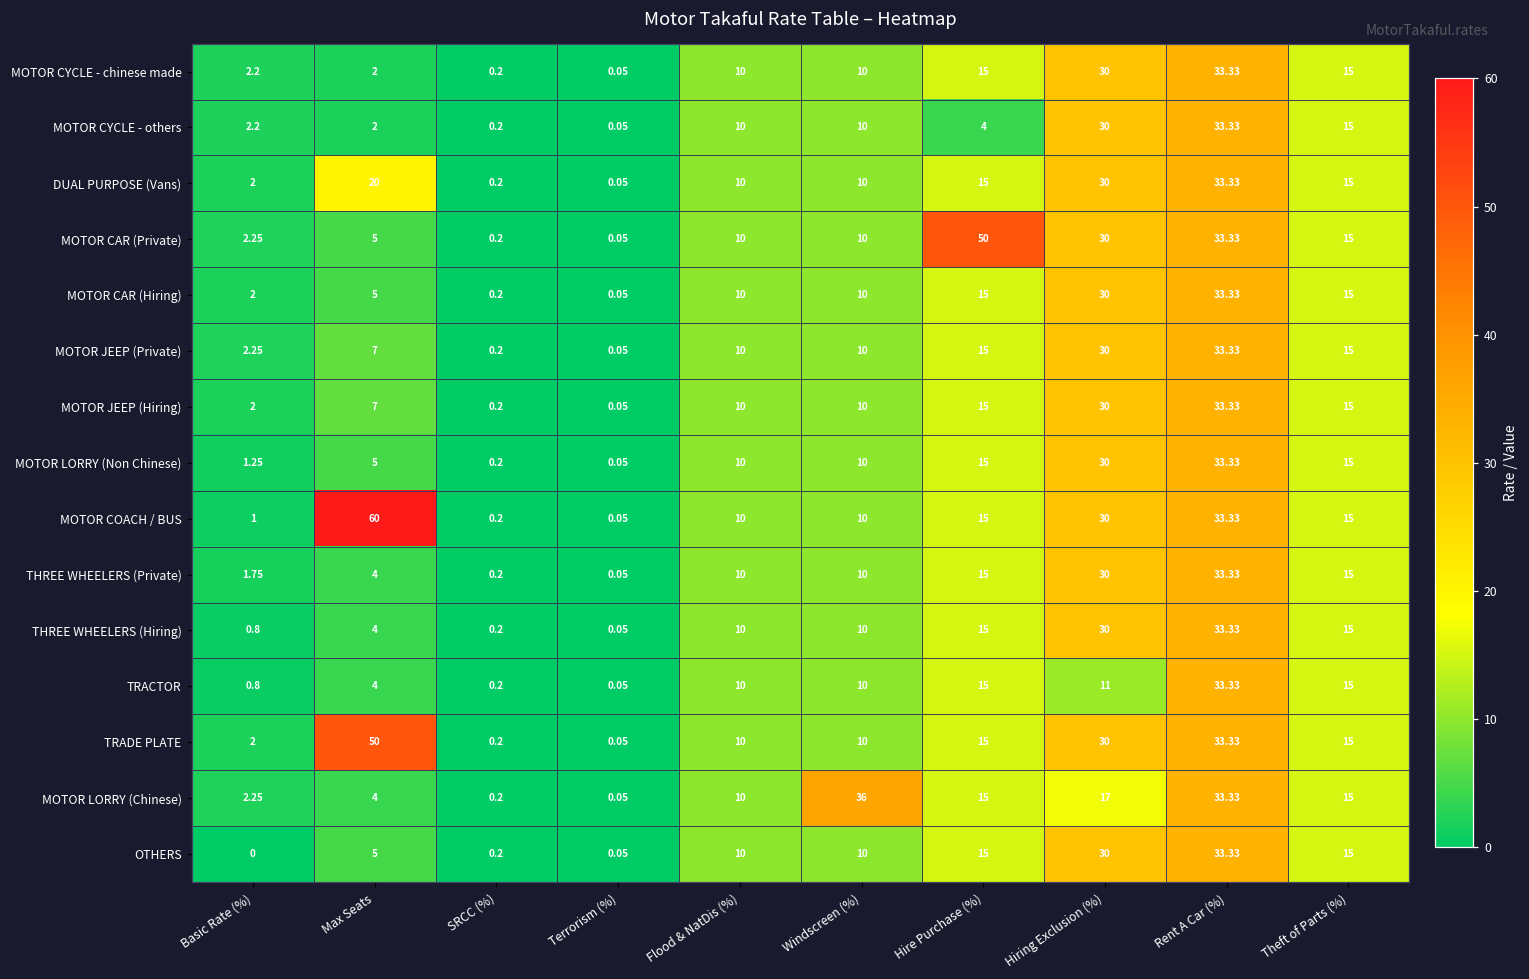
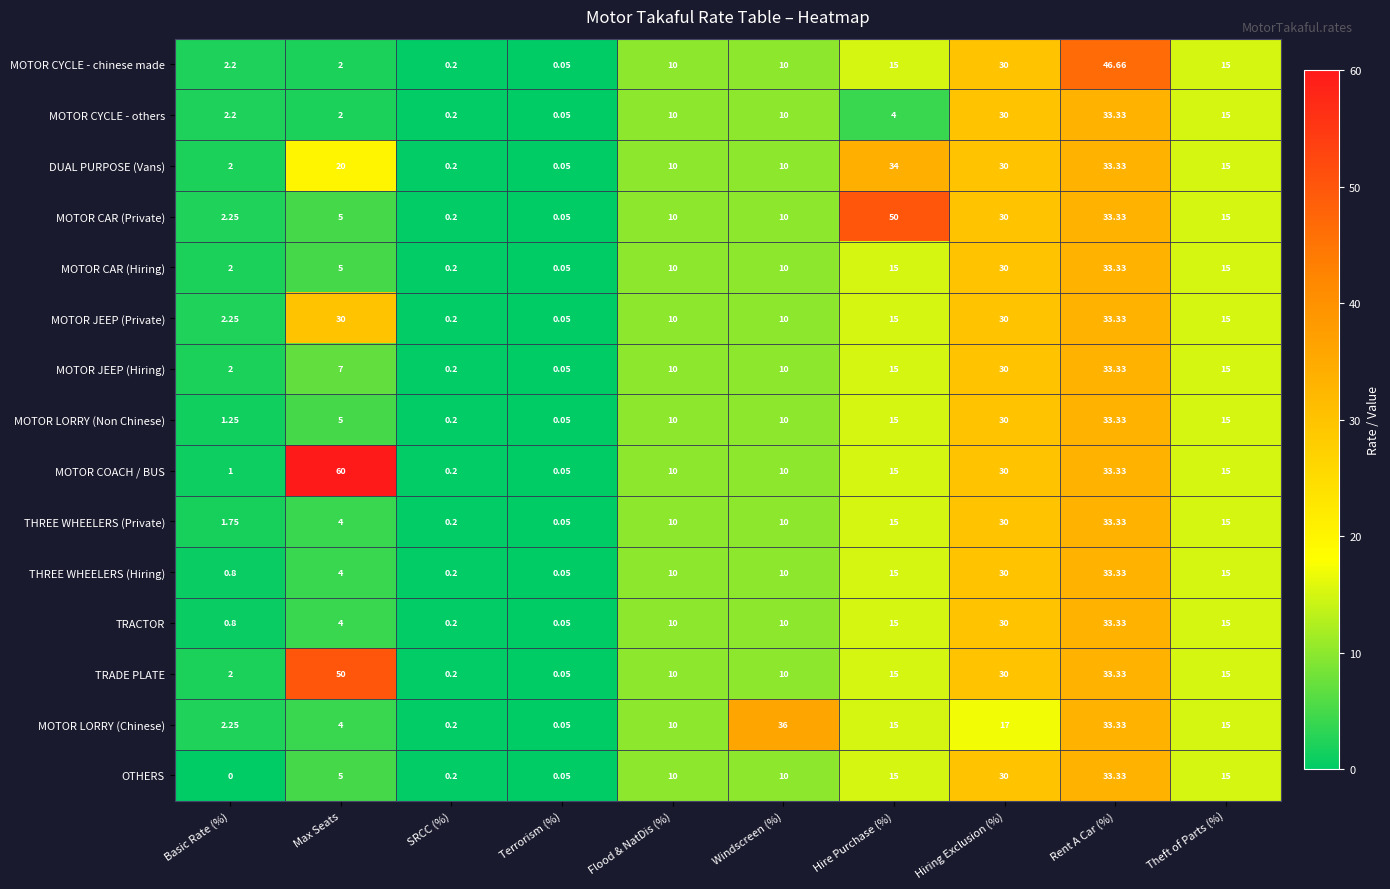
MOTOR CYCLE - chinese made, Rent A Car (%): 33.33 -> 46.66
DUAL PURPOSE (Vans), Hire Purchase (%): 15 -> 34
MOTOR JEEP (Private), Max Seats: 7 -> 30
TRACTOR, Hiring Exclusion (%): 11 -> 30
